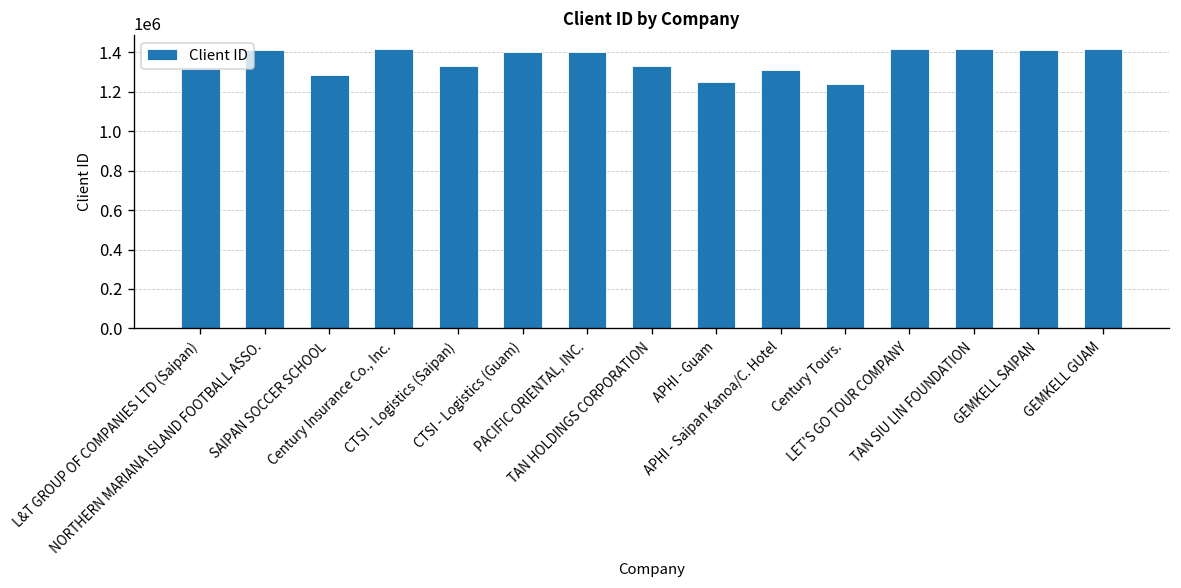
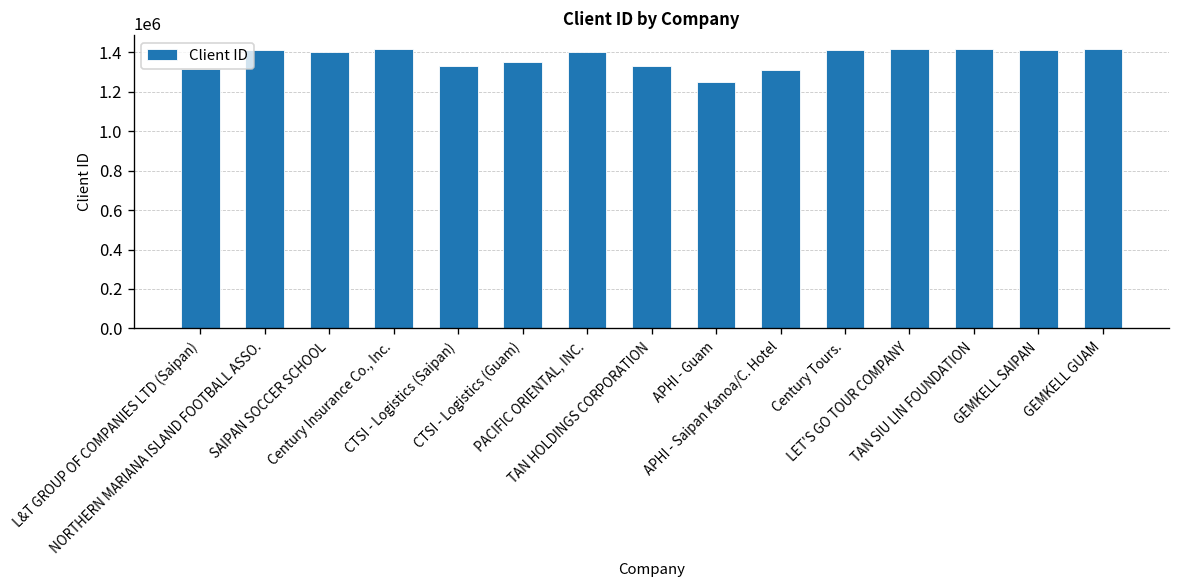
SAIPAN SOCCER SCHOOL: 1280000 -> 1400000
CTSI - Logistics (Guam): 1400000 -> 1350000
Century Tours.: 1240000 -> 1410000
